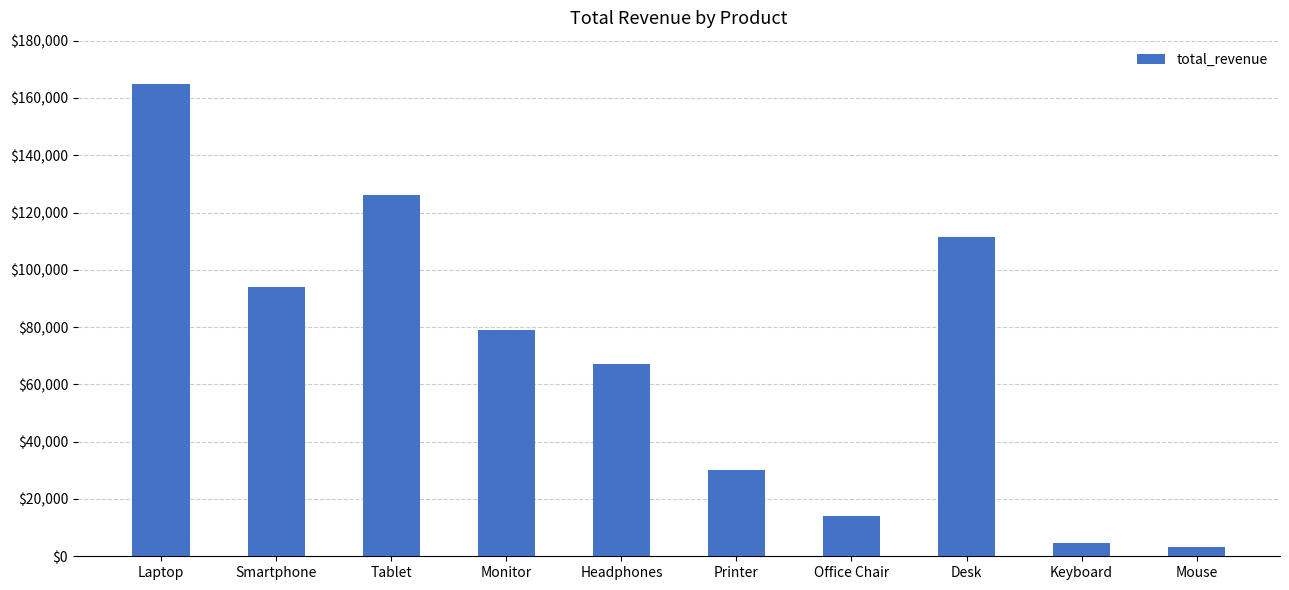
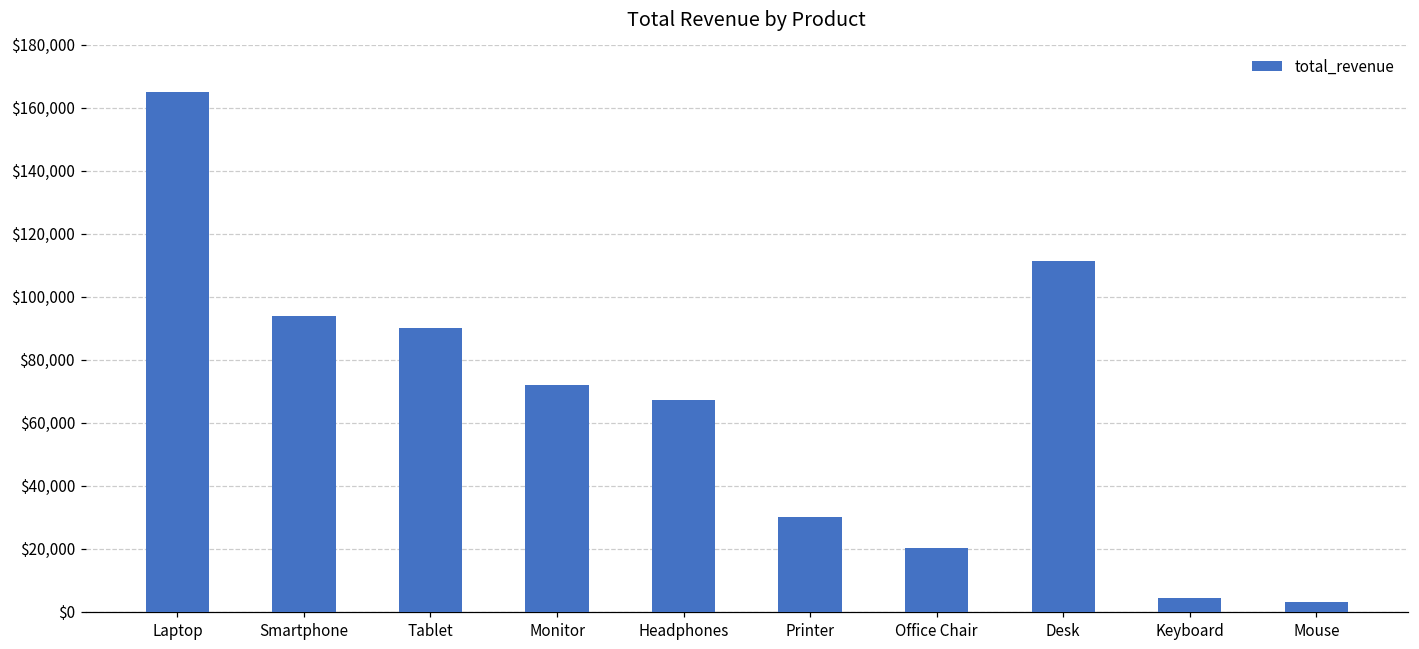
Tablet: $126,000 -> $90,000
Monitor: $79,000 -> $72,000
Office Chair: $14,000 -> $20,000
